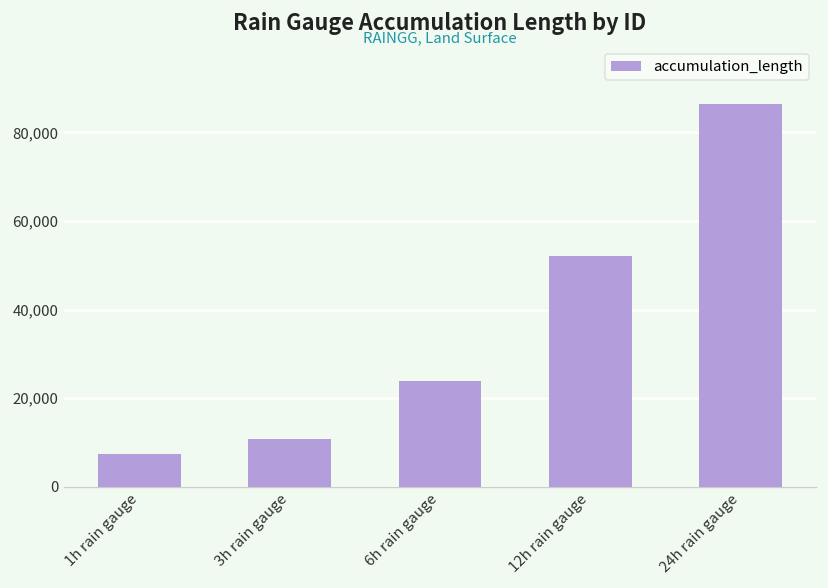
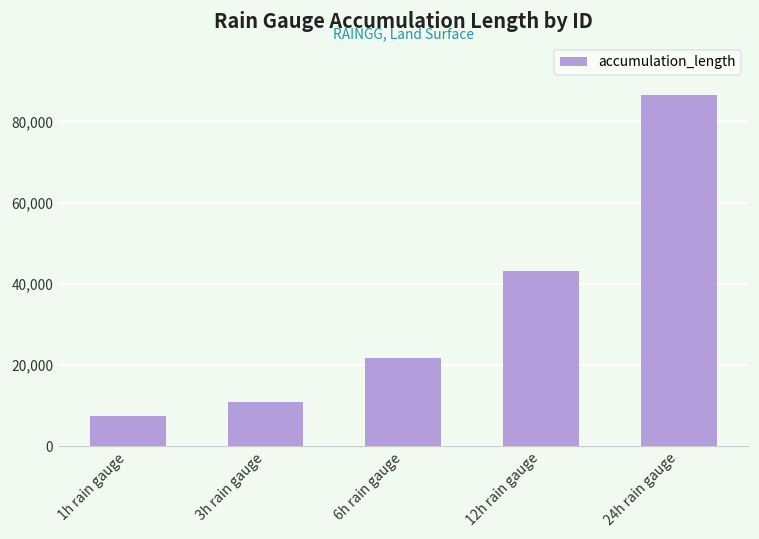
6h rain gauge: 24,000 -> 22,000
12h rain gauge: 52,000 -> 43,000
